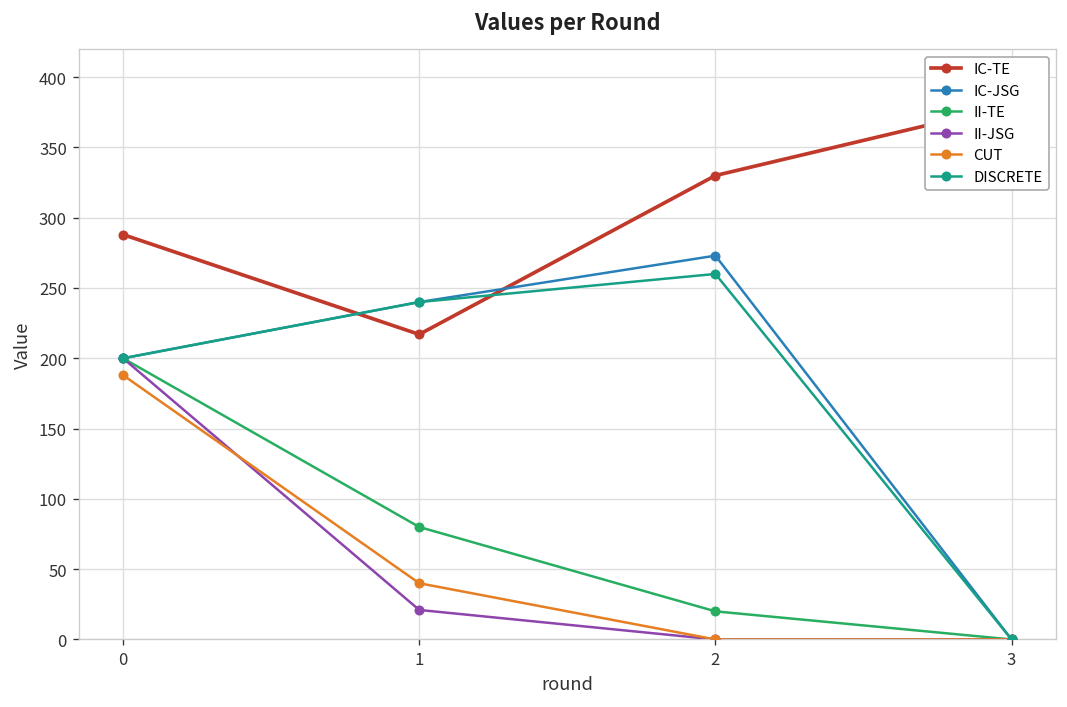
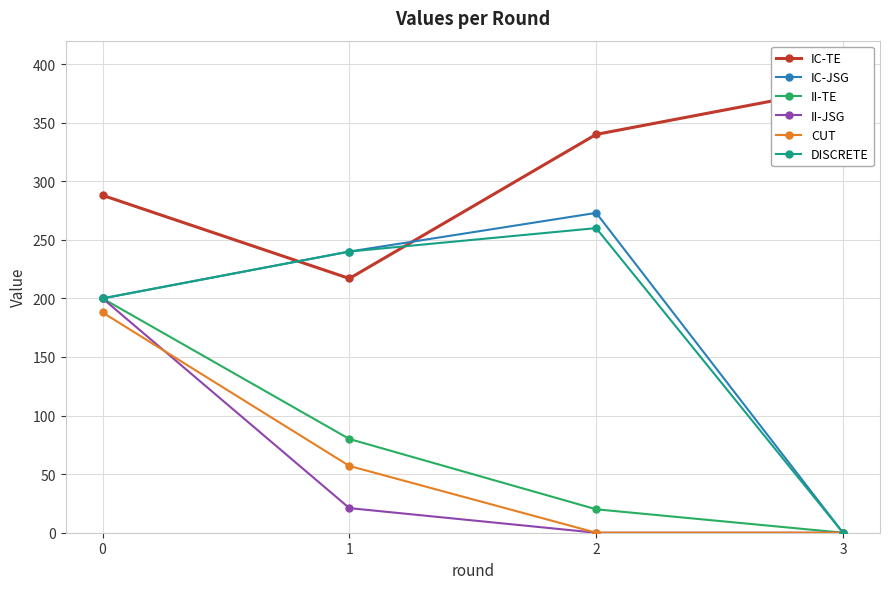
CUT, 1: 40 -> 57
IC-TE, 2: 330 -> 340
